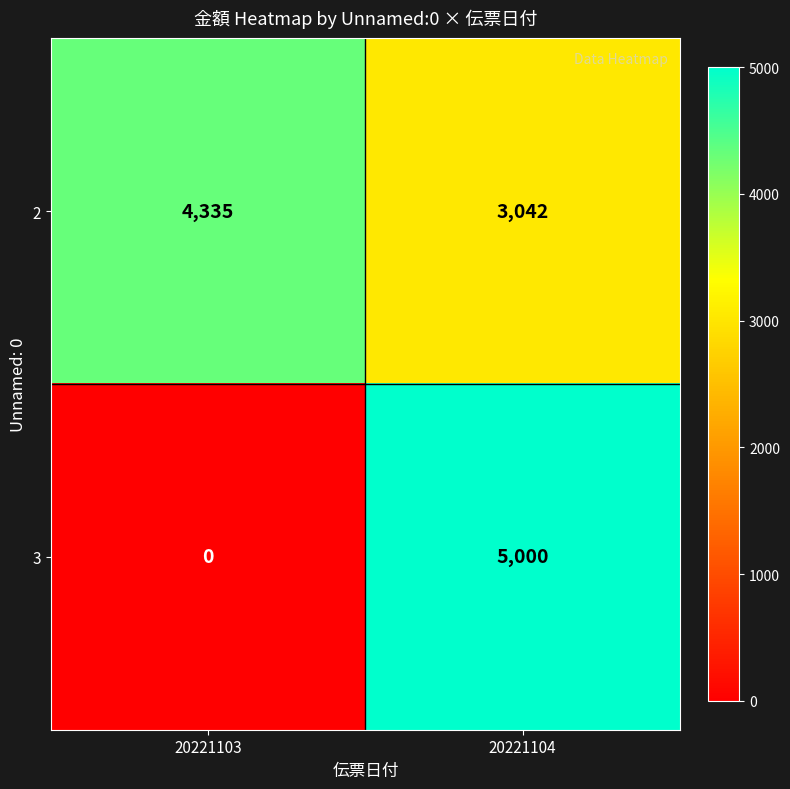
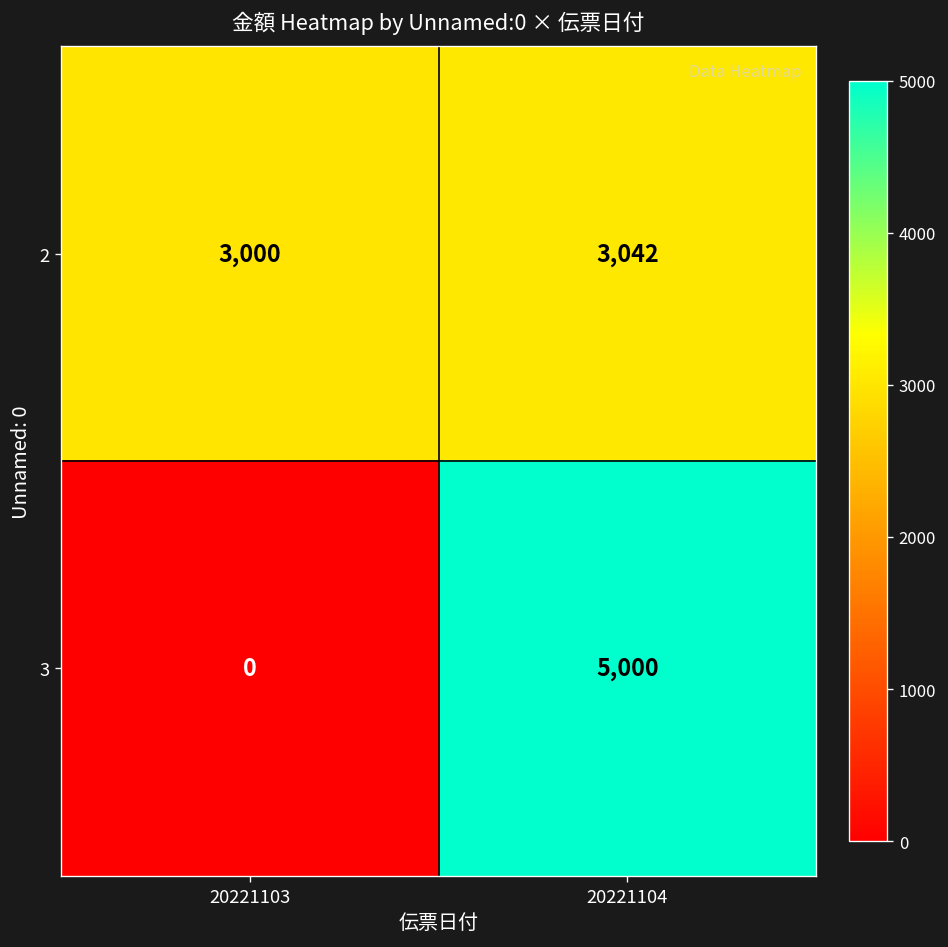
2, 20221103: 4,335 -> 3,000
